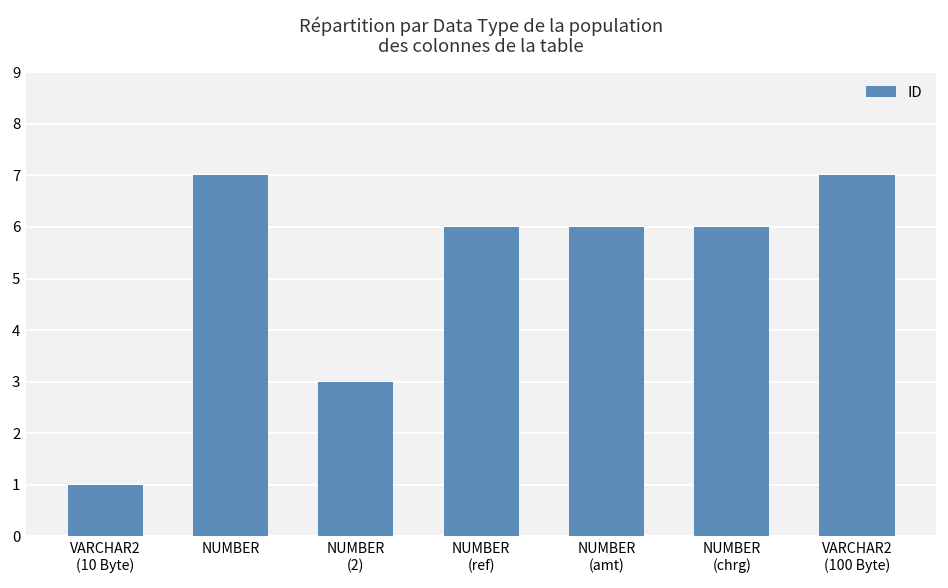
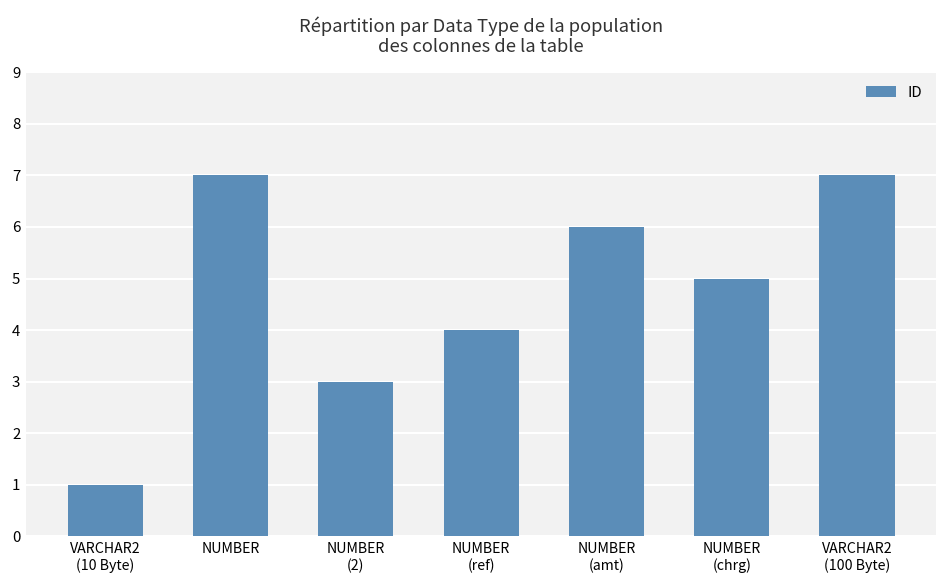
NUMBER (ref): 6 -> 4
NUMBER (chrg): 6 -> 5
